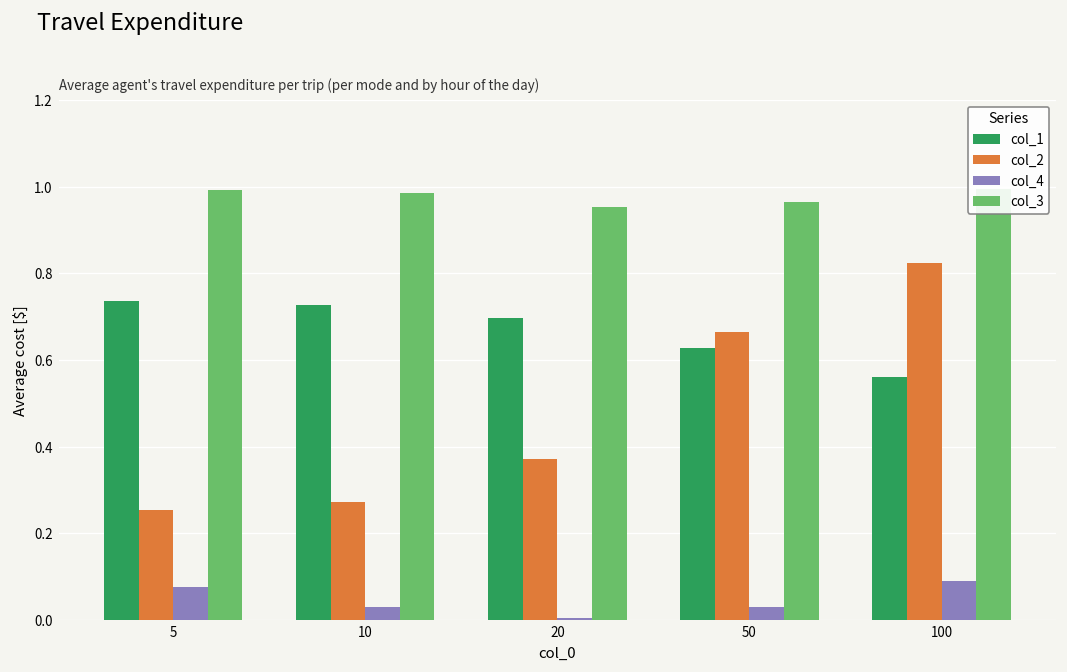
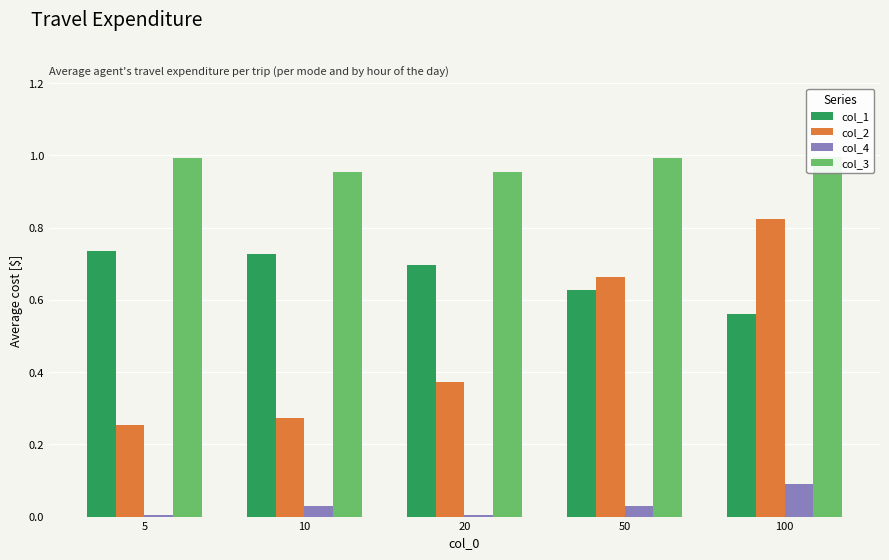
col_4, 5: 0.08 -> 0.01
col_3, 10: 0.99 -> 0.96
col_3, 50: 0.96 -> 0.99
